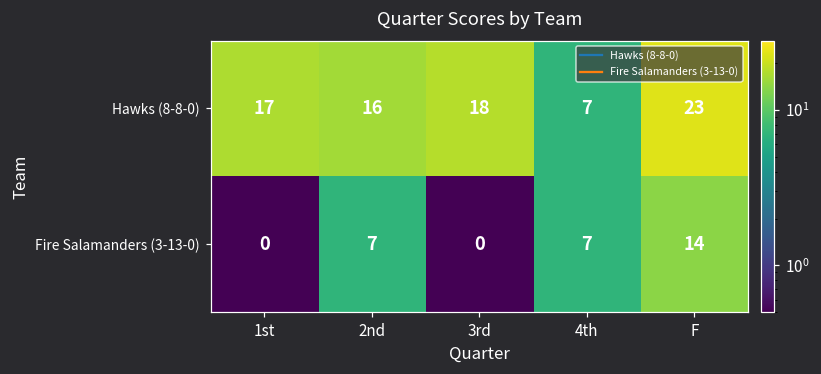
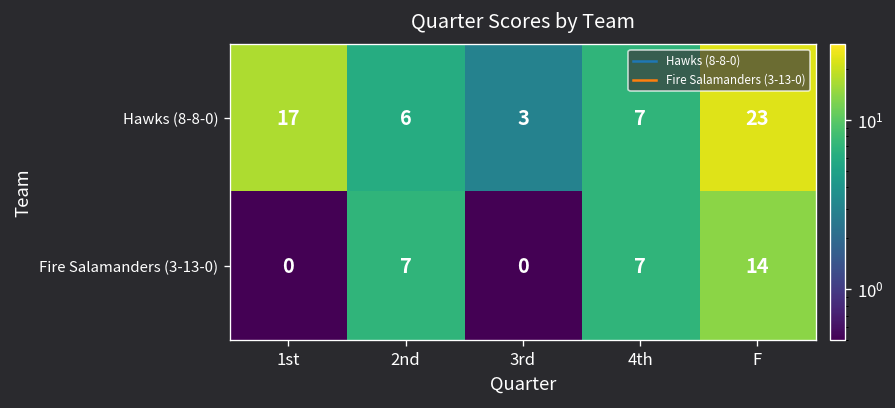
Hawks (8-8-0), 2nd: 16 -> 6
Hawks (8-8-0), 3rd: 18 -> 3
